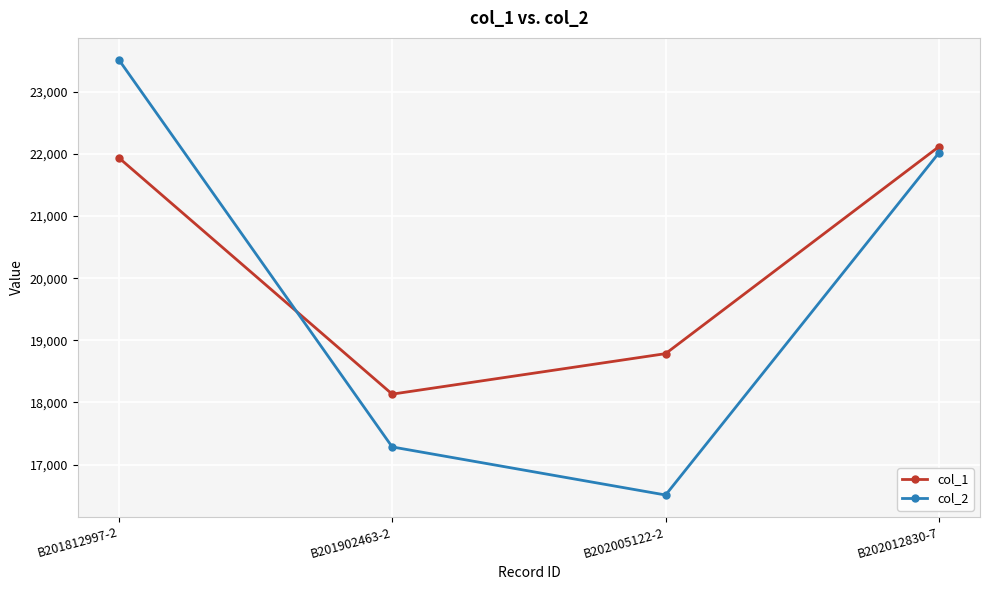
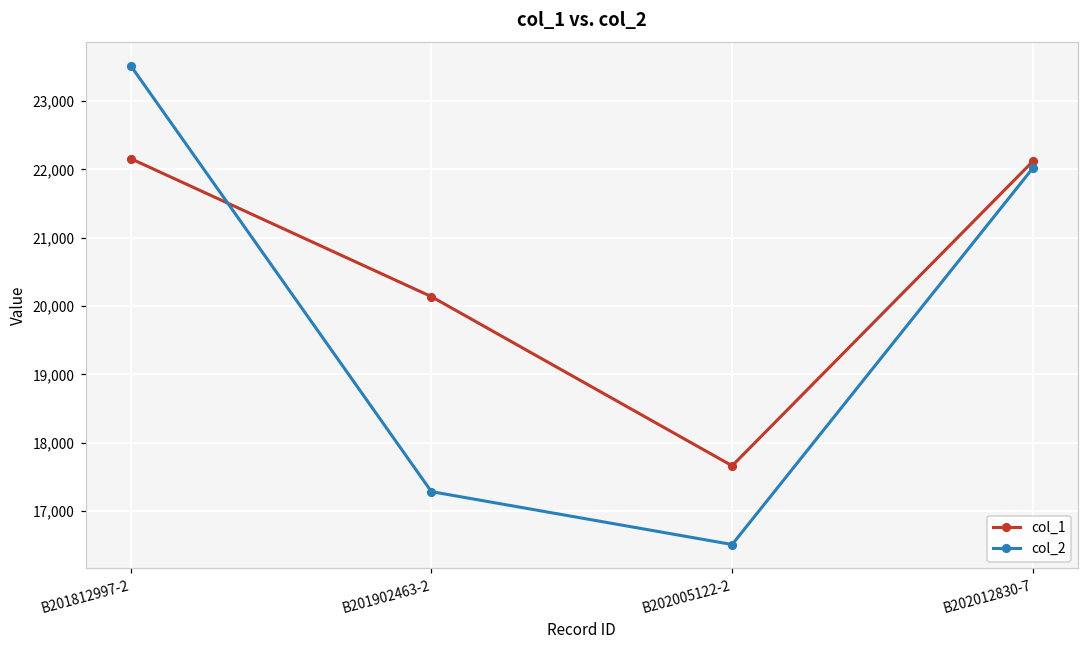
col_1, B201812997-2: 21,900 -> 22,200
col_1, B201902463-2: 18,100 -> 20,100
col_1, B202005122-2: 18,800 -> 17,700
